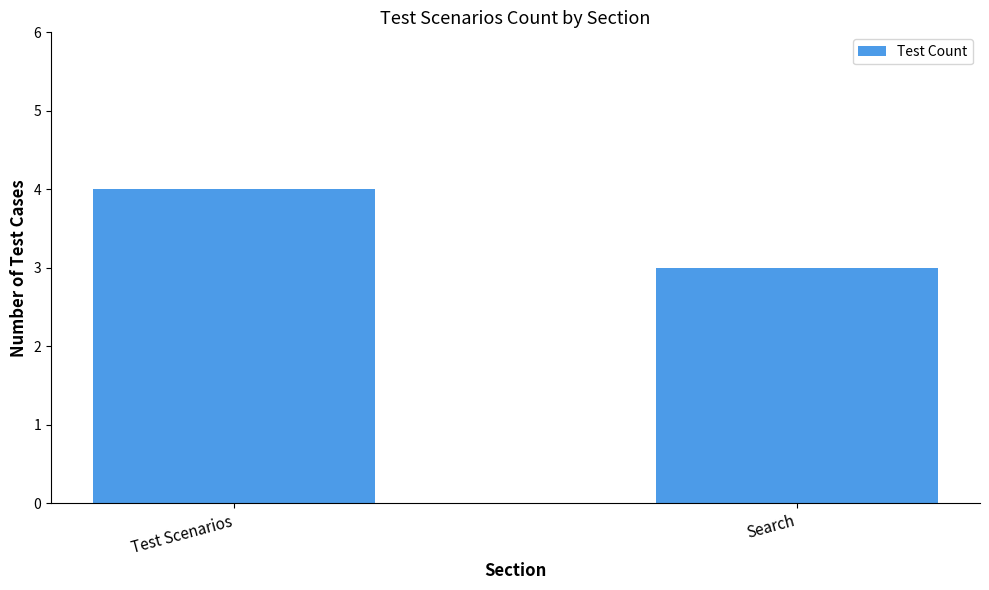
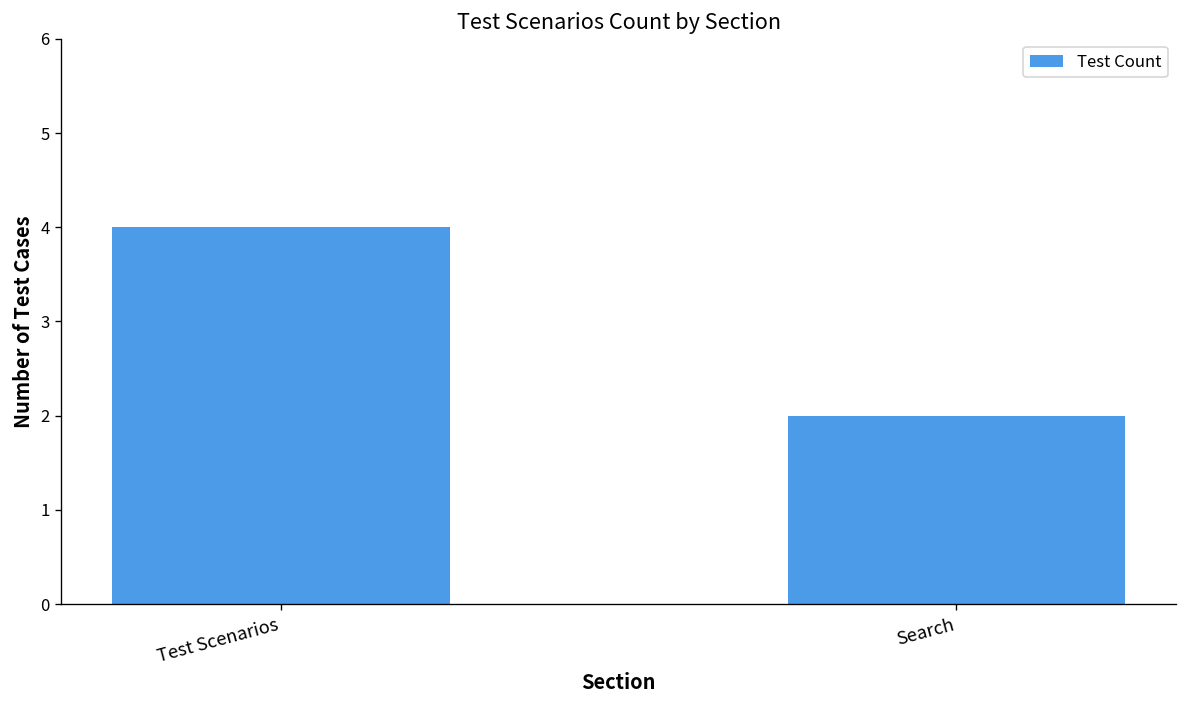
Search: 3 -> 2
